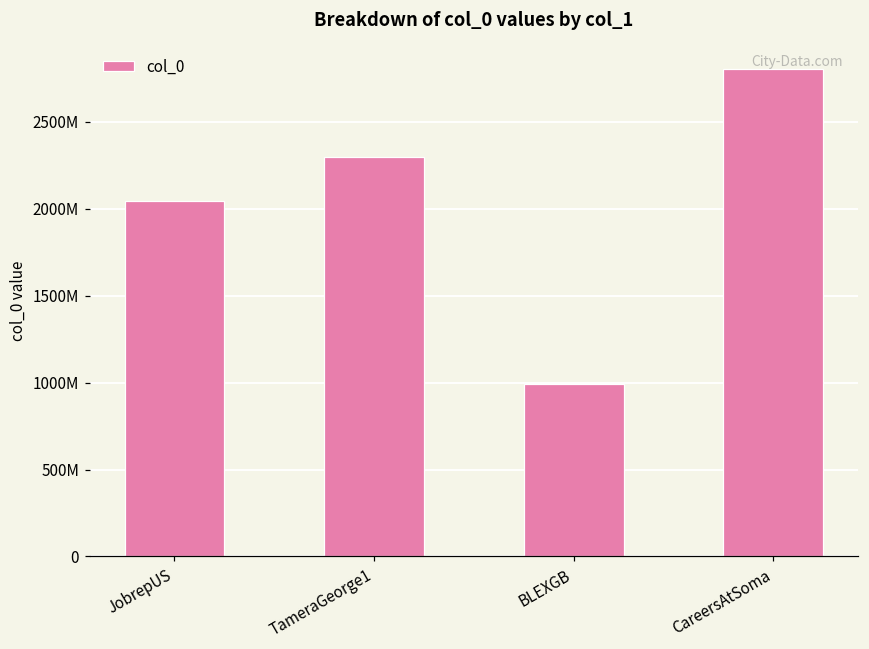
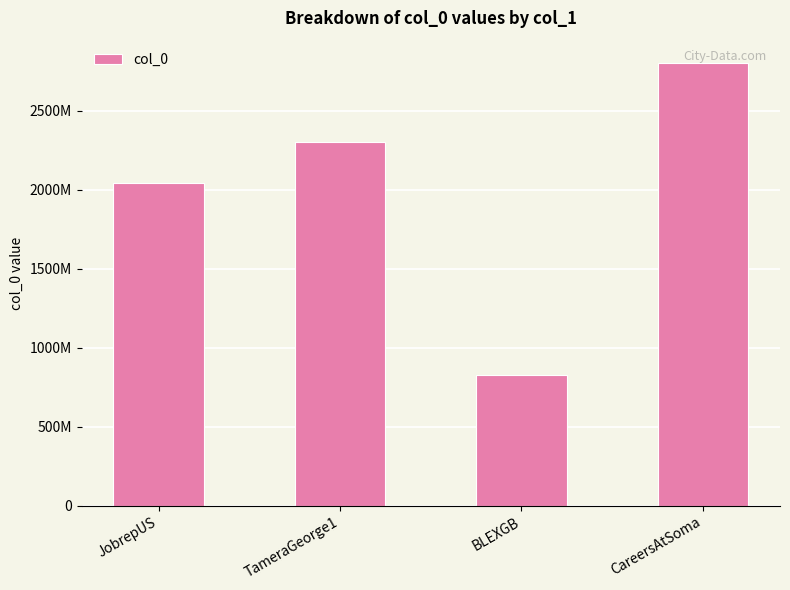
BLEXGB: 990000000 -> 830000000
